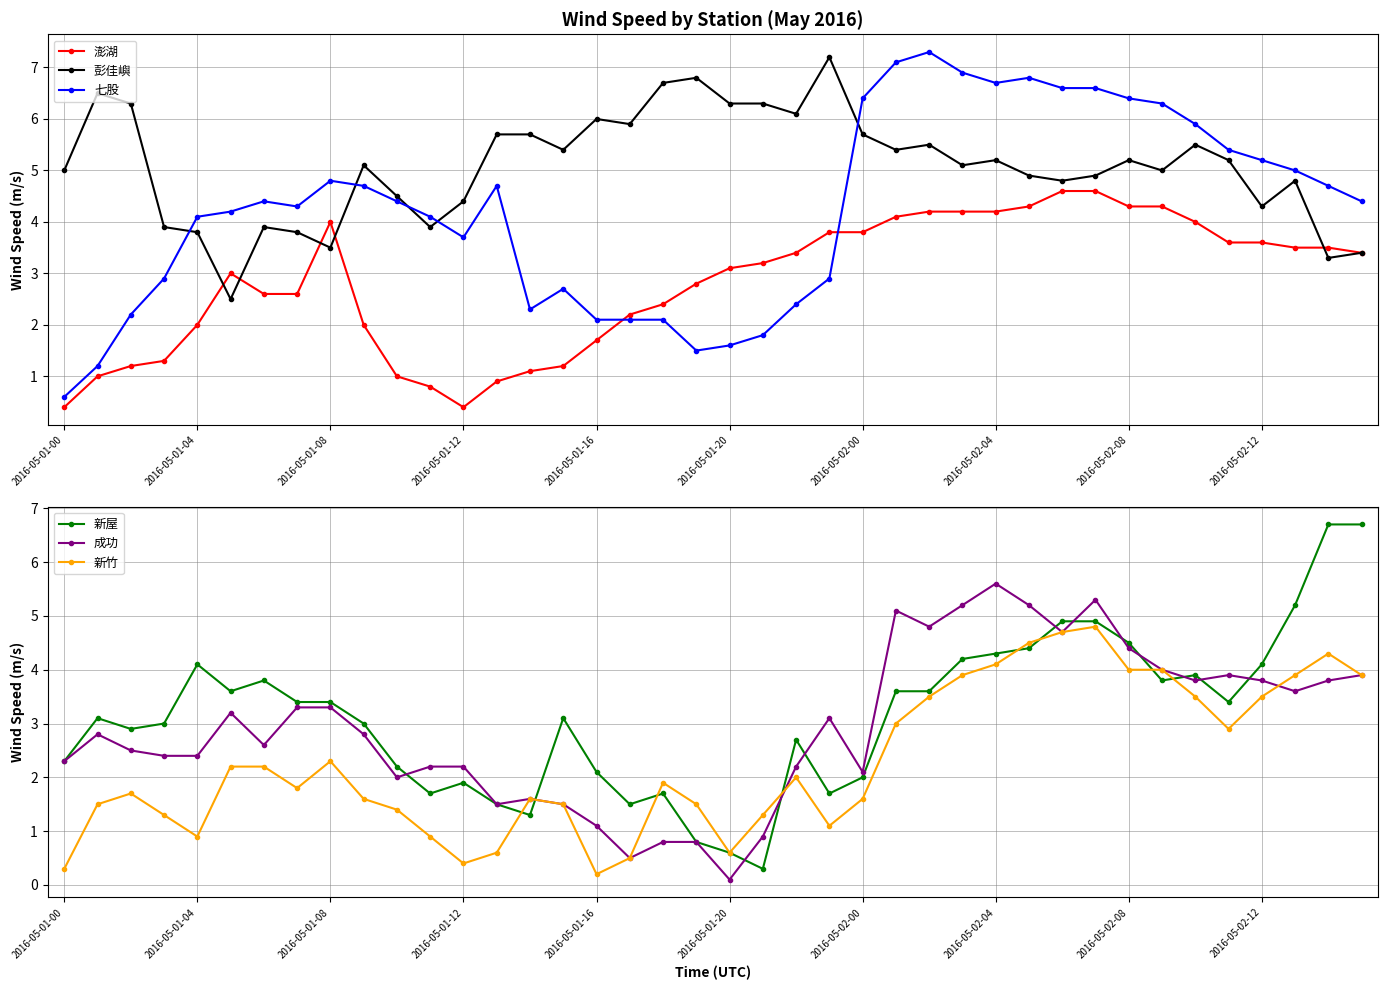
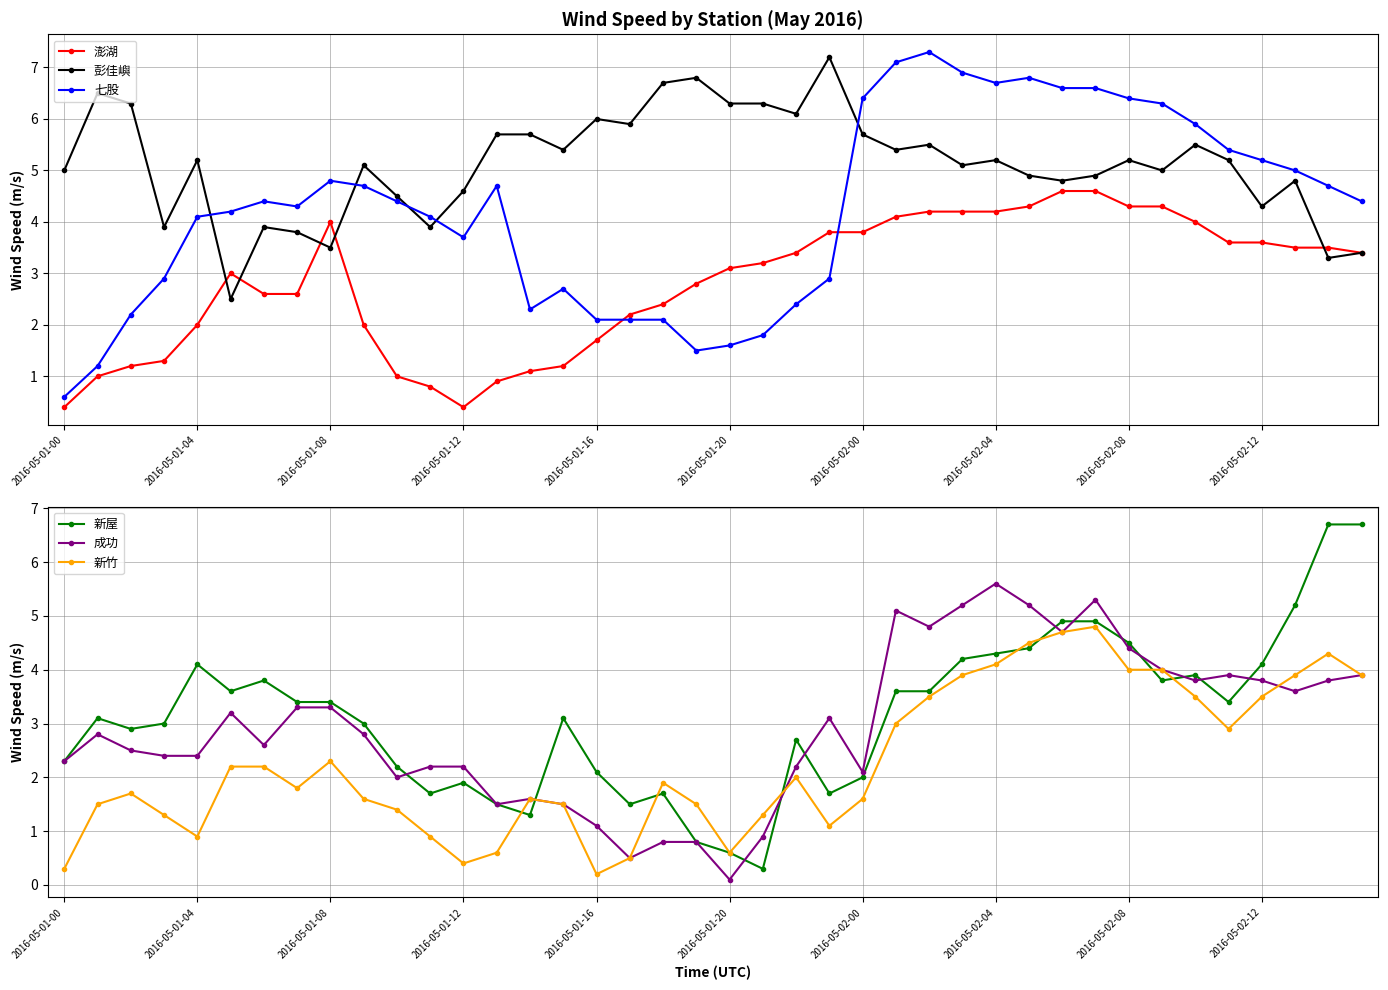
Wind Speed by Station (May 2016), 彭佳嶼, 2016-05-01-04: 3.8 -> 5.2
Wind Speed by Station (May 2016), 彭佳嶼, 2016-05-01-12: 4.4 -> 4.6
